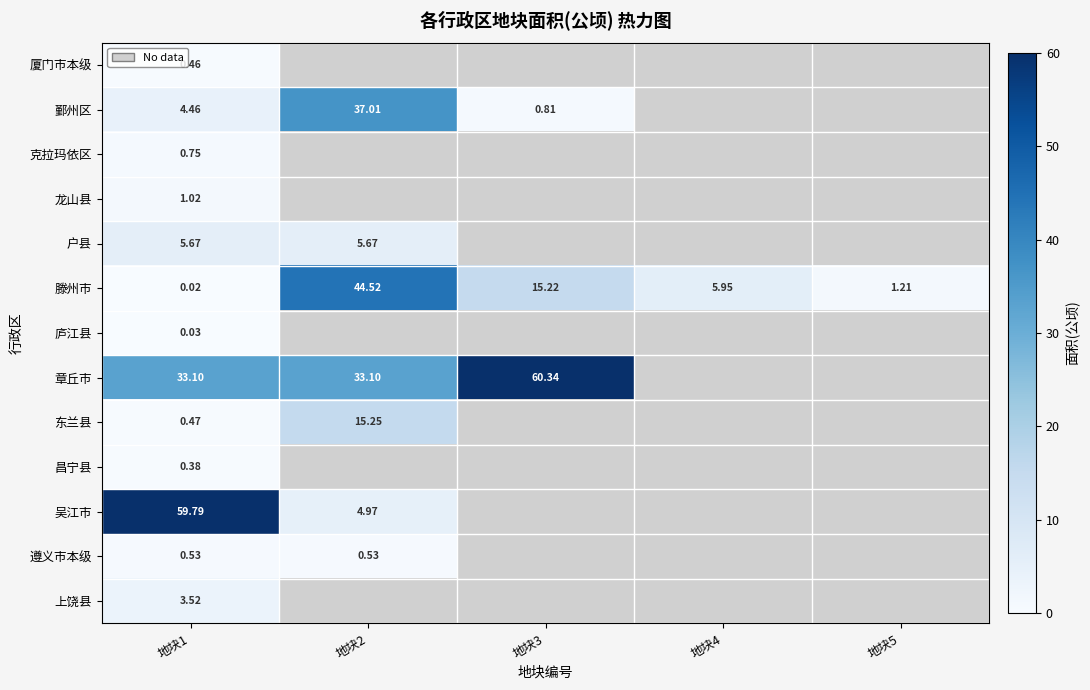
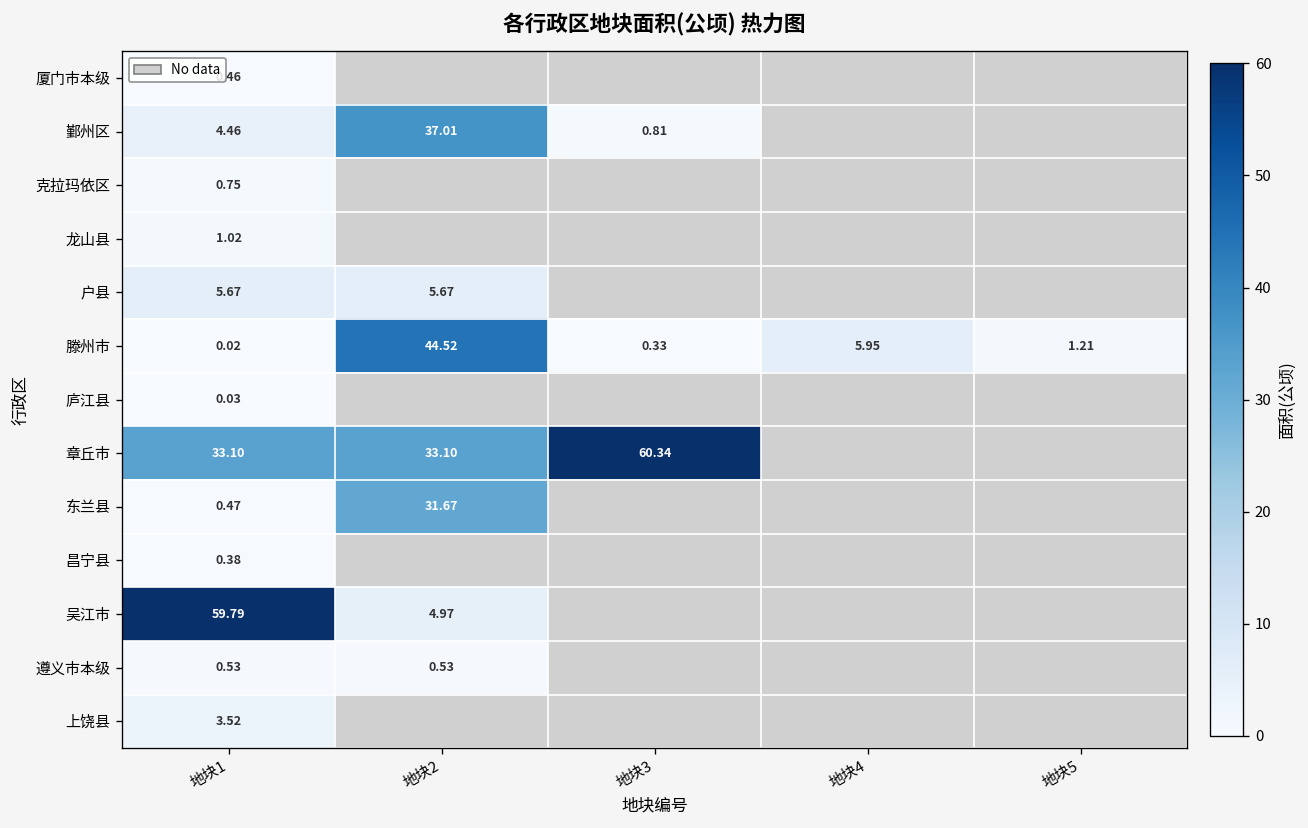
滕州市, 地块3: 15.22 -> 0.33
东兰县, 地块2: 15.25 -> 31.67
